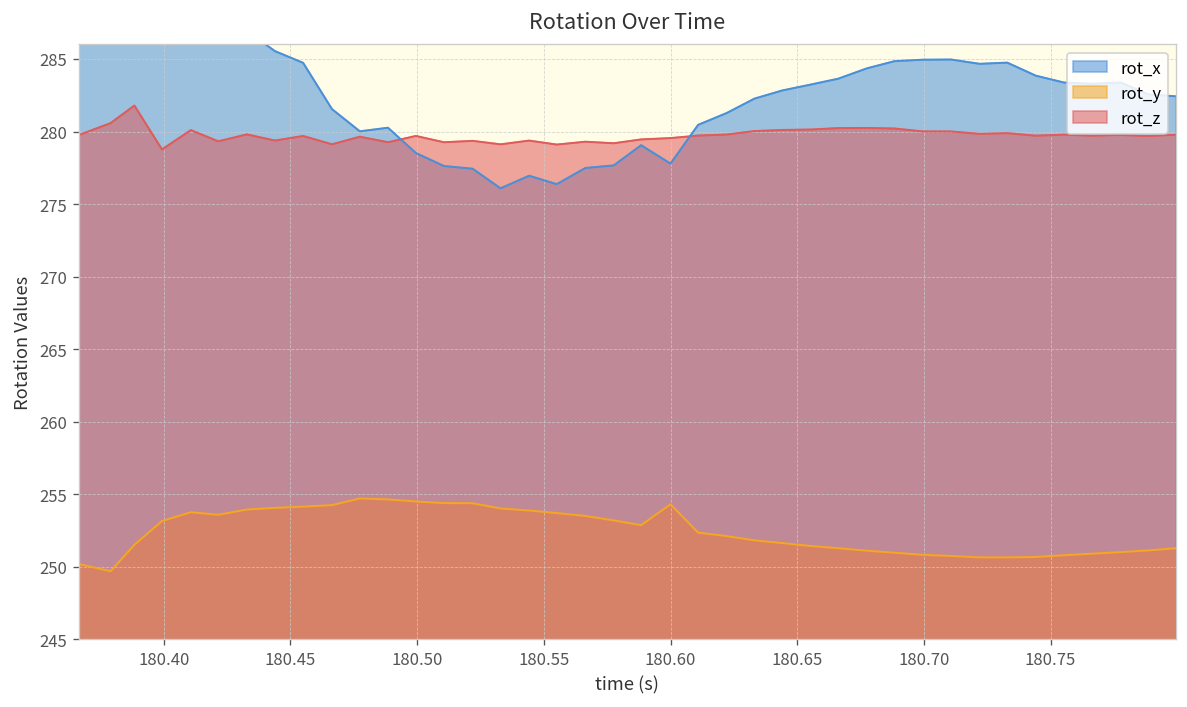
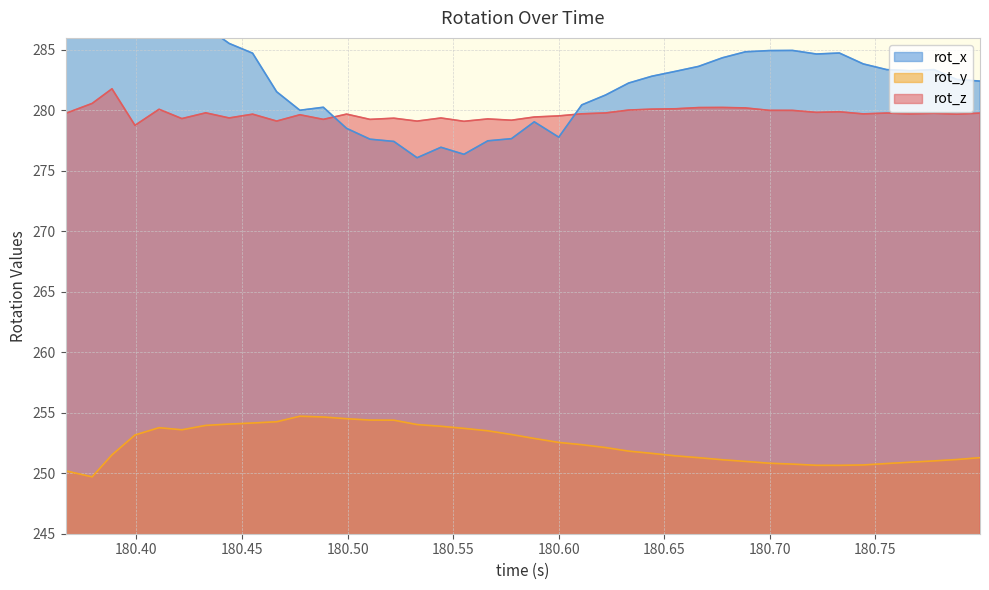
rot_y, 180.60: 254.3 -> 252.5
